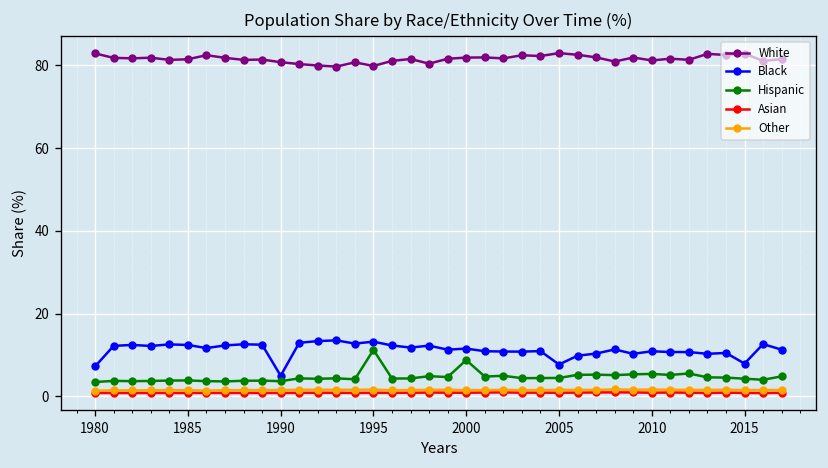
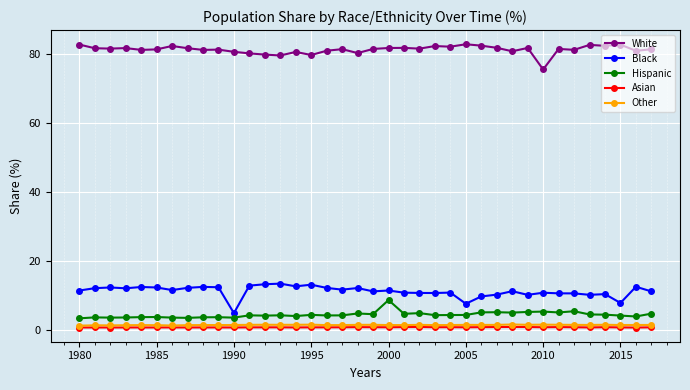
Black, 1980: 7 -> 12
Hispanic, 1995: 11 -> 4
White, 2010: 81 -> 76
